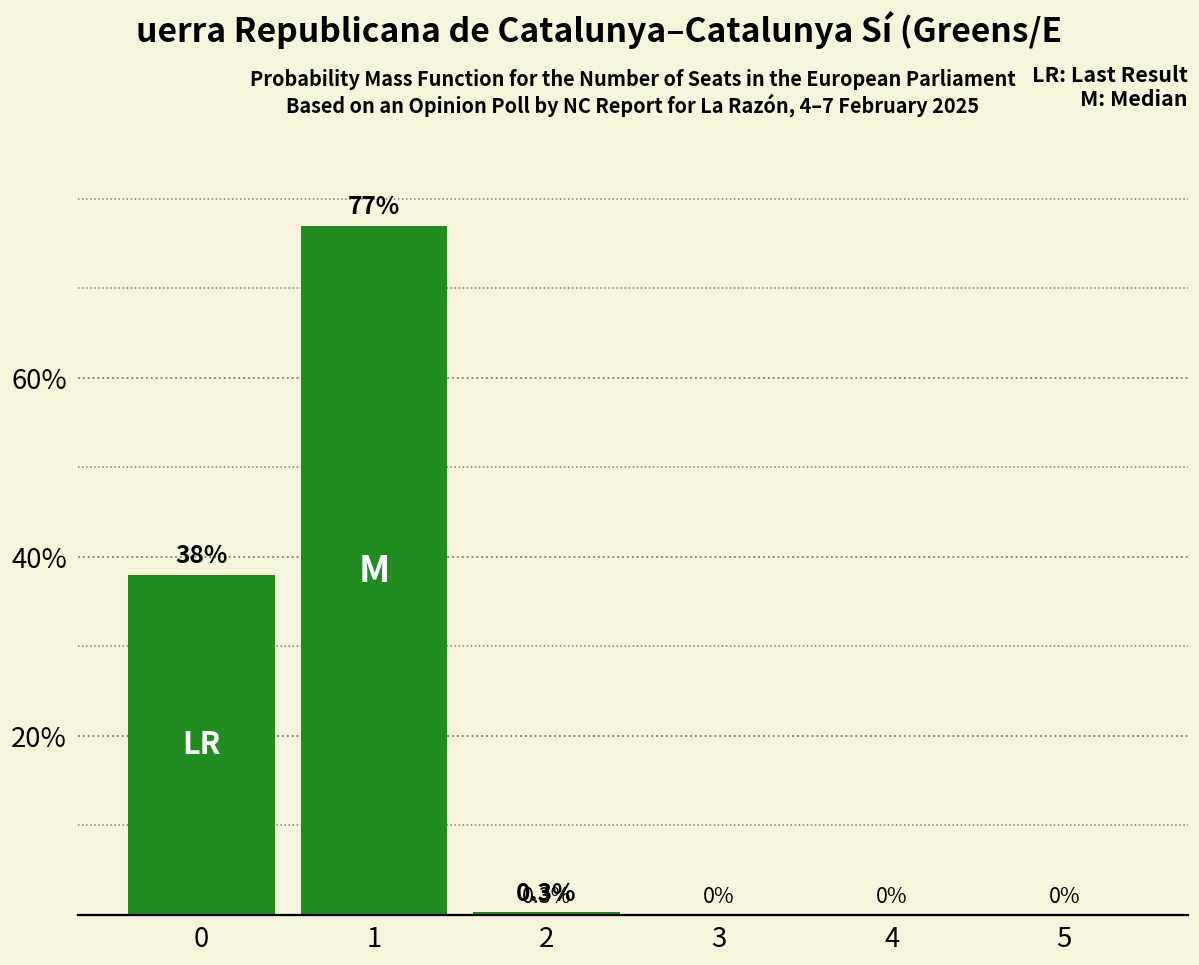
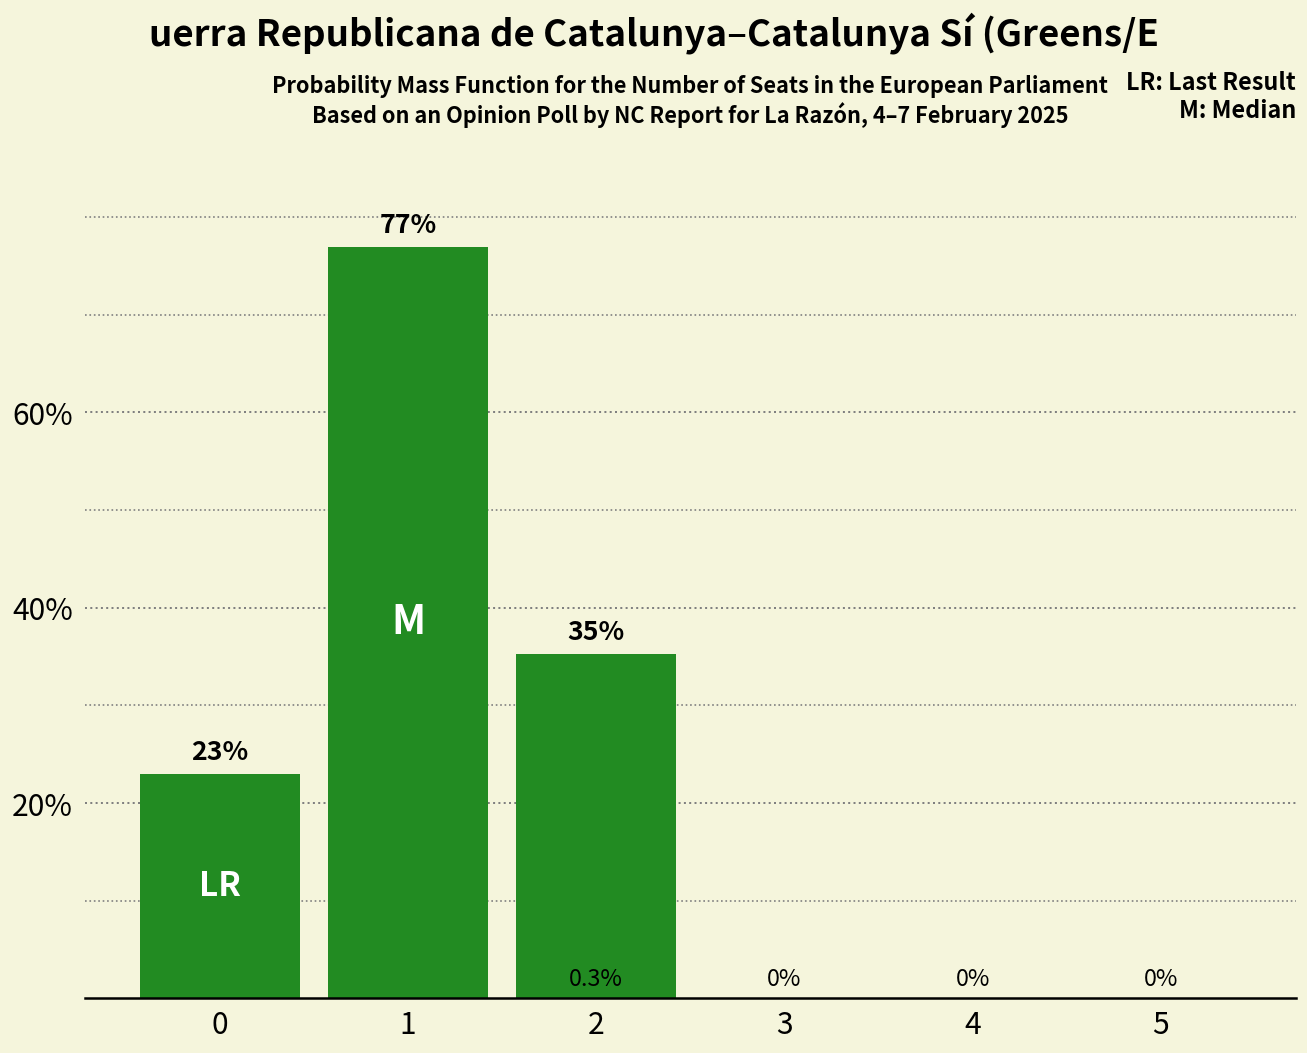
0: 38% -> 23%
2: 0.3% -> 35%
